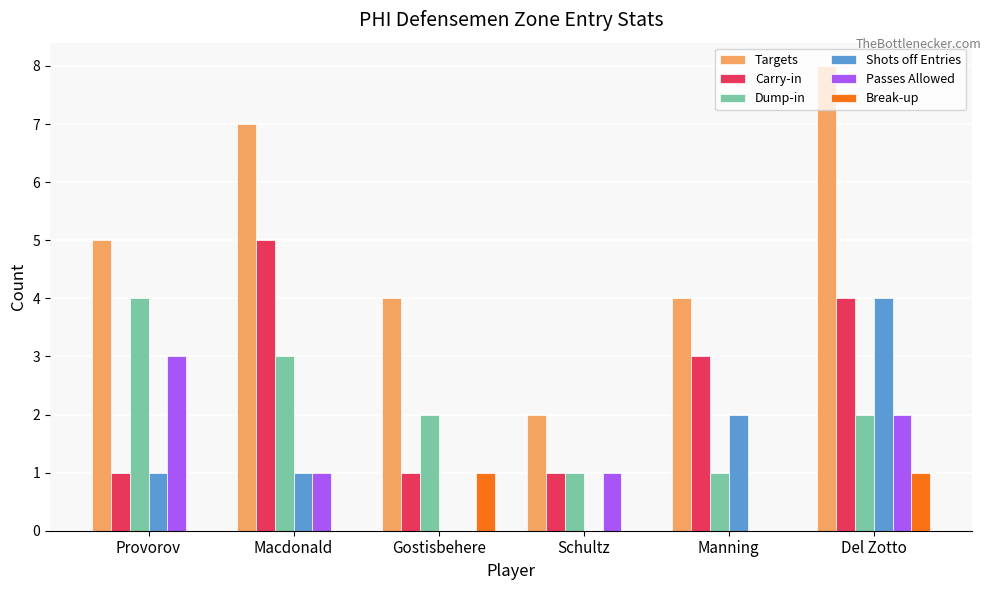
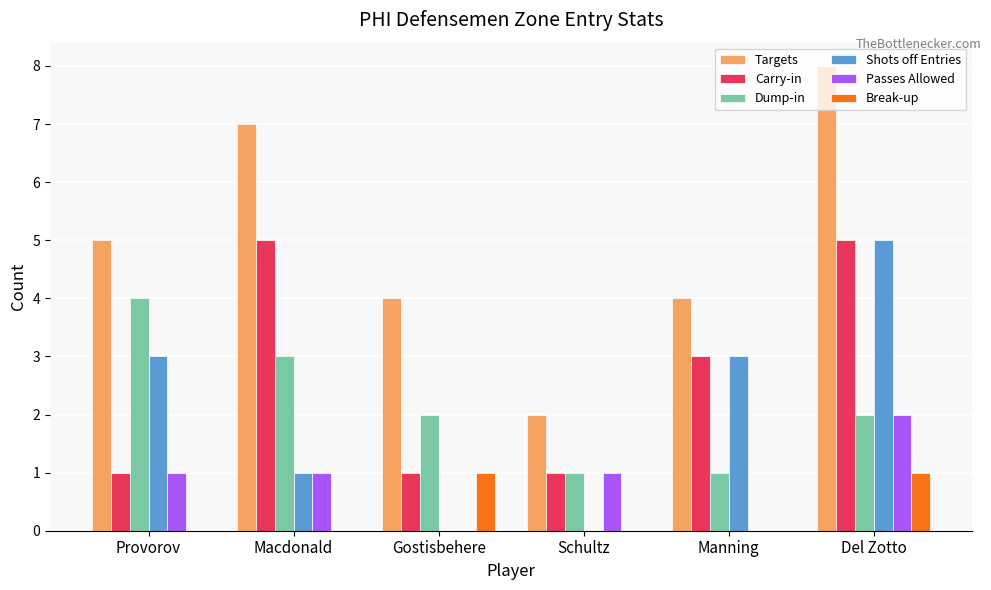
Shots off Entries, Provorov: 1 -> 3
Passes Allowed, Provorov: 3 -> 1
Shots off Entries, Manning: 2 -> 3
Carry-in, Del Zotto: 4 -> 5
Shots off Entries, Del Zotto: 4 -> 5
